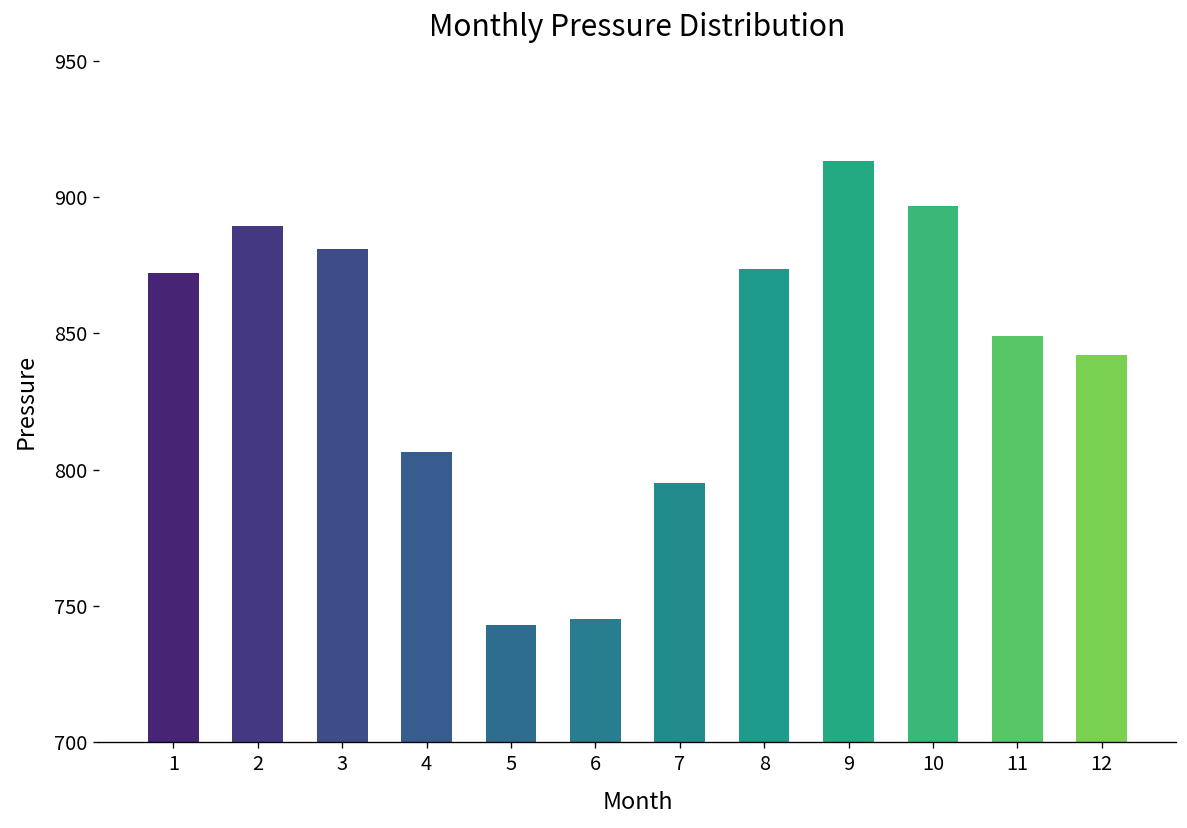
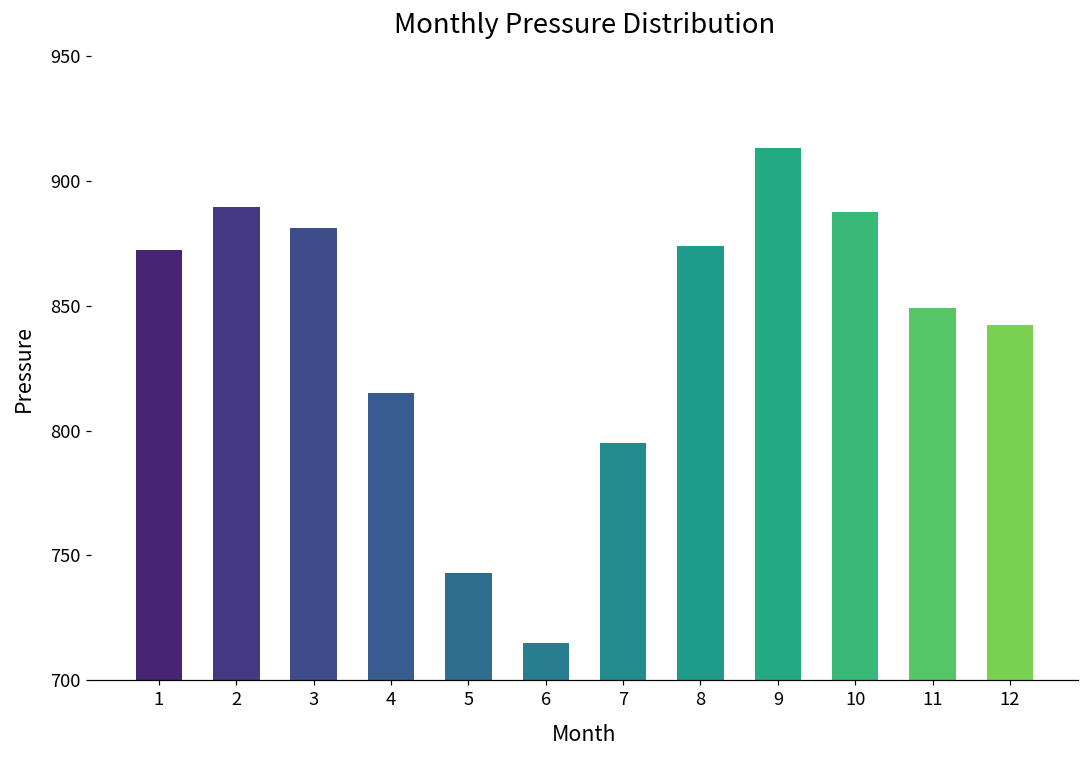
4: 806 -> 815
6: 745 -> 715
10: 897 -> 887
